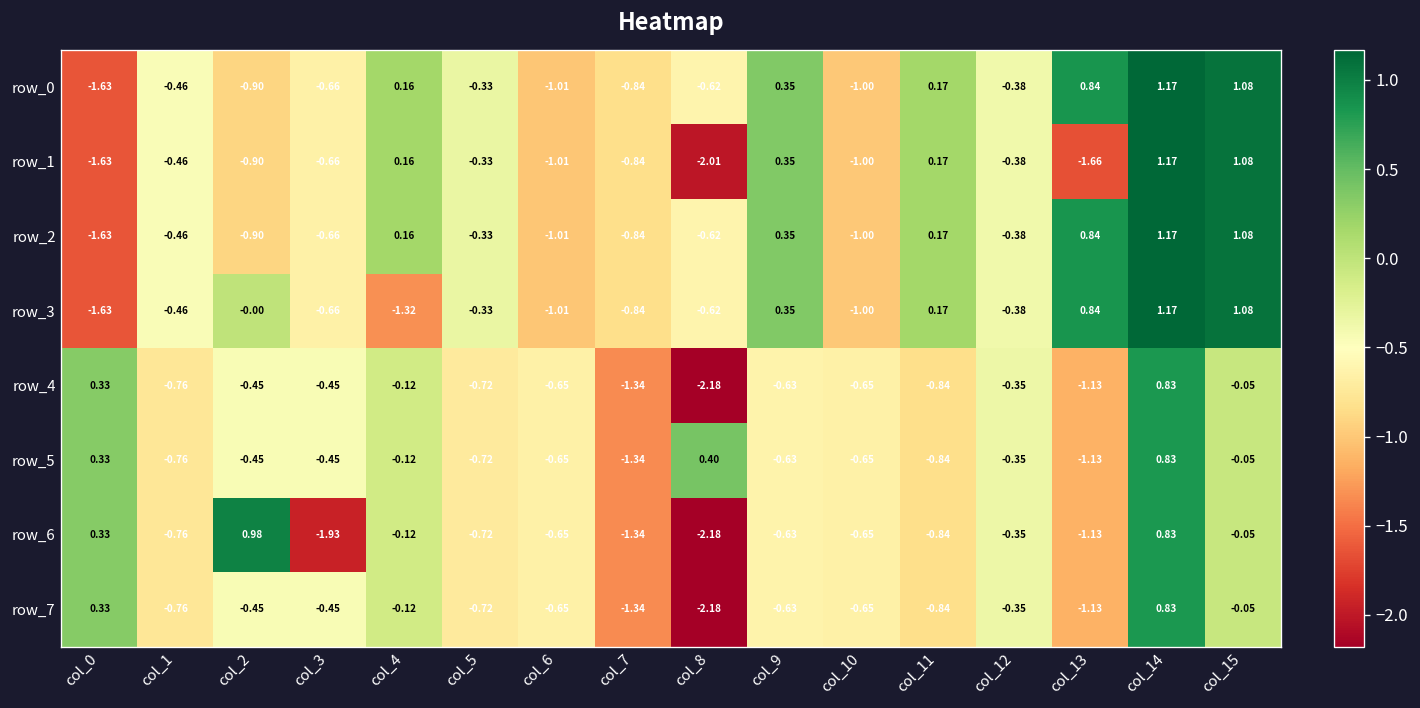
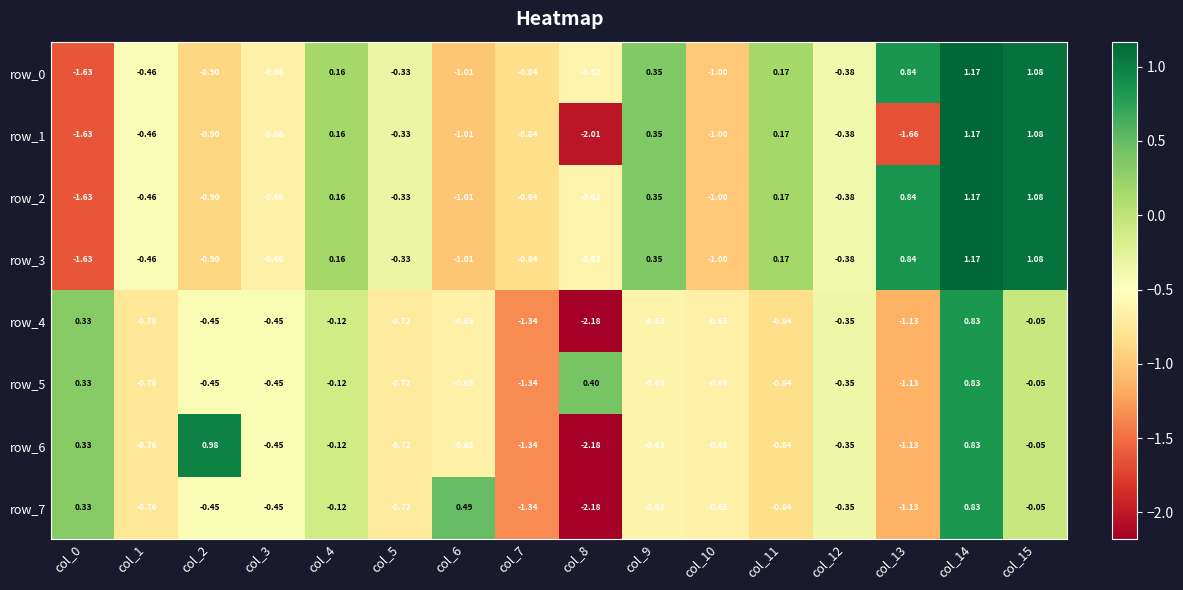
row_3, col_2: -0.00 -> -0.90
row_3, col_4: -1.32 -> 0.16
row_6, col_3: -1.93 -> -0.45
row_7, col_6: -0.65 -> 0.49
